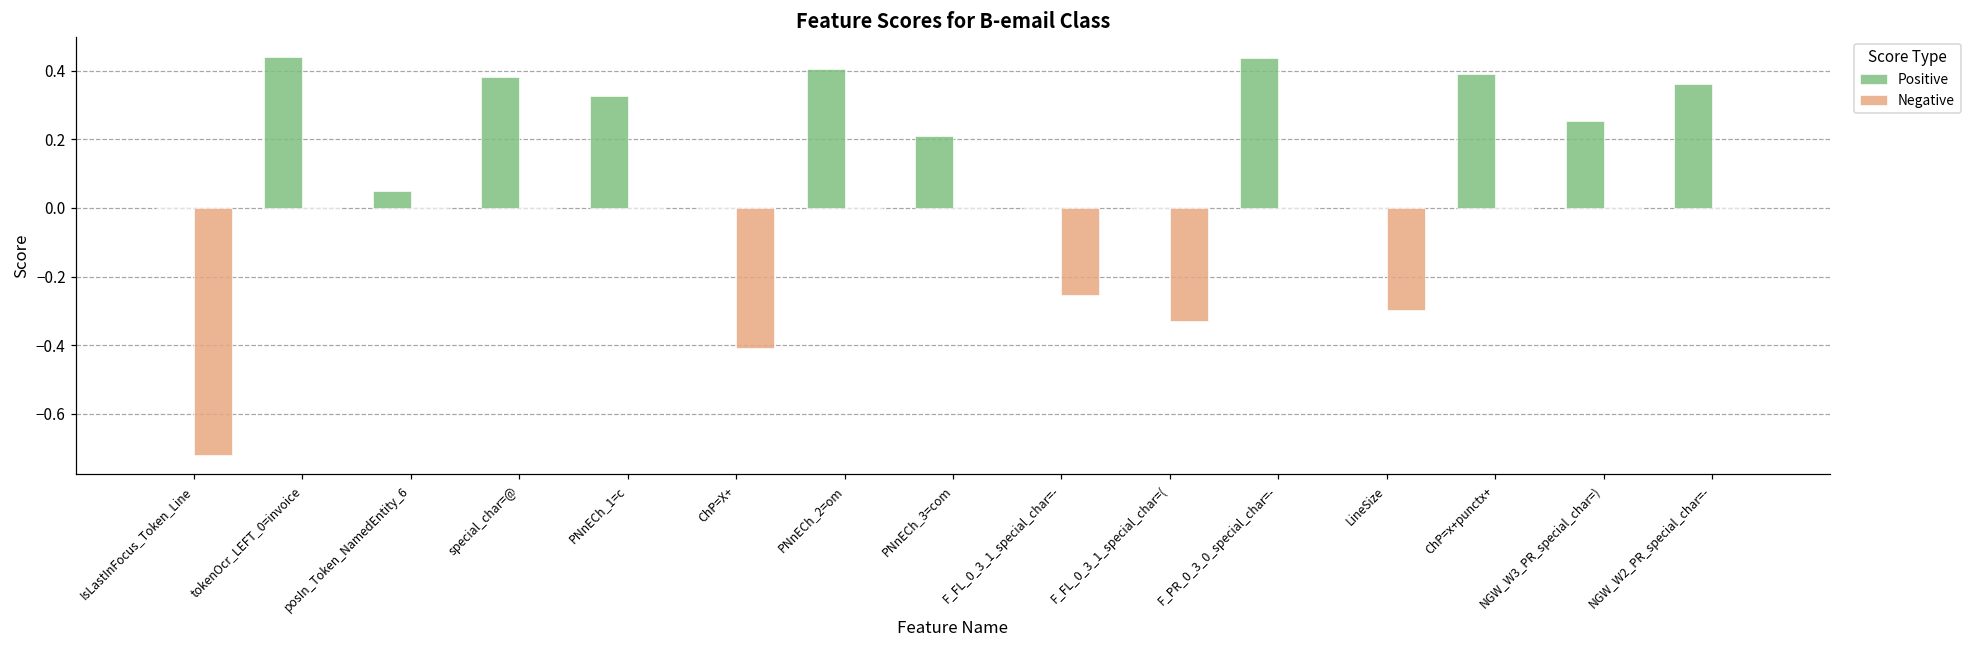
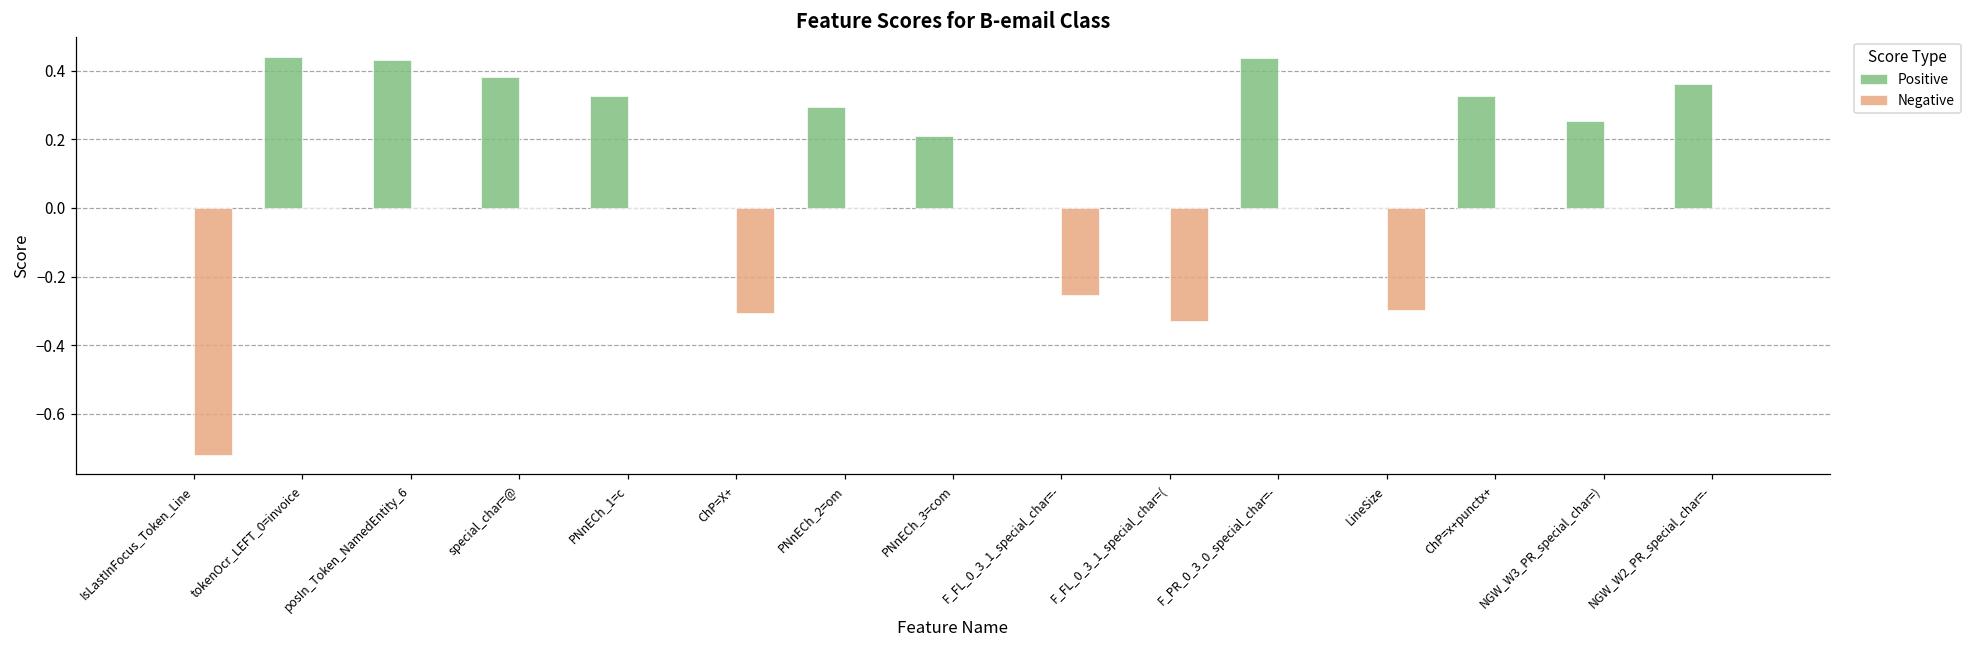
Positive, posIn_Token_NamedEntity_6: 0.05 -> 0.43
Negative, ChP=X+: -0.41 -> -0.31
Positive, PNnECh_2=om: 0.41 -> 0.29
Positive, ChP=x+punctx+: 0.39 -> 0.33
